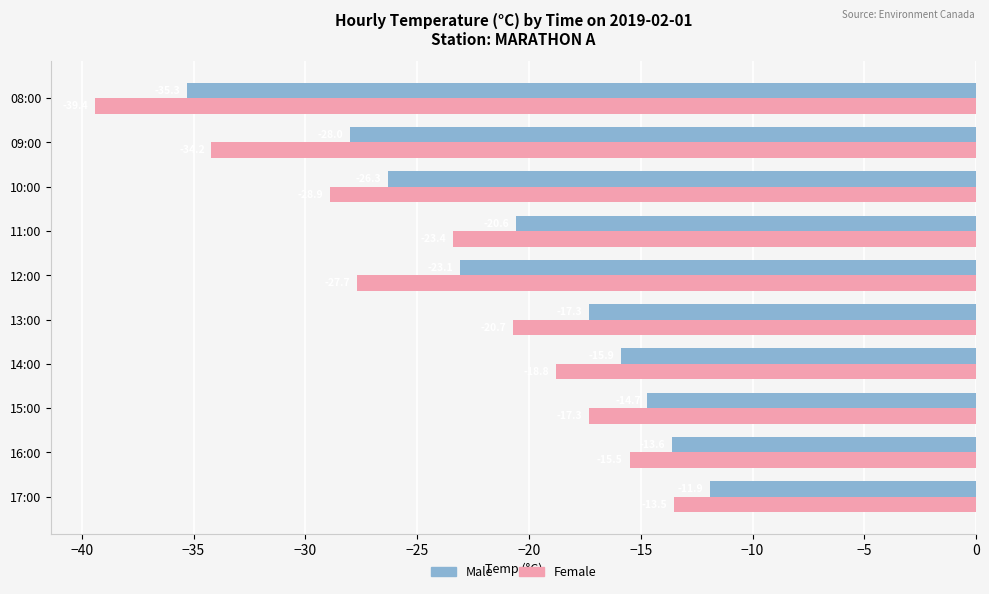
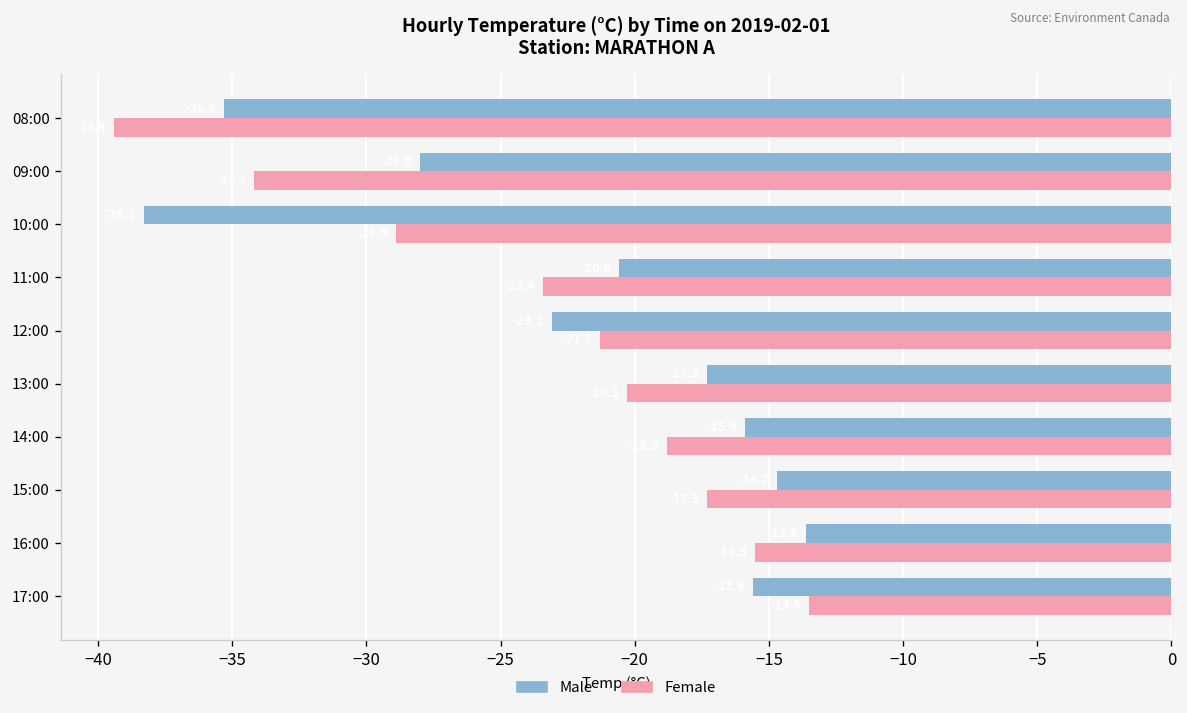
Male, 10:00: -26.3 -> -38.3
Female, 12:00: -27.7 -> -21.3
Female, 13:00: -20.7 -> -20.3
Male, 17:00: -11.9 -> -15.6
